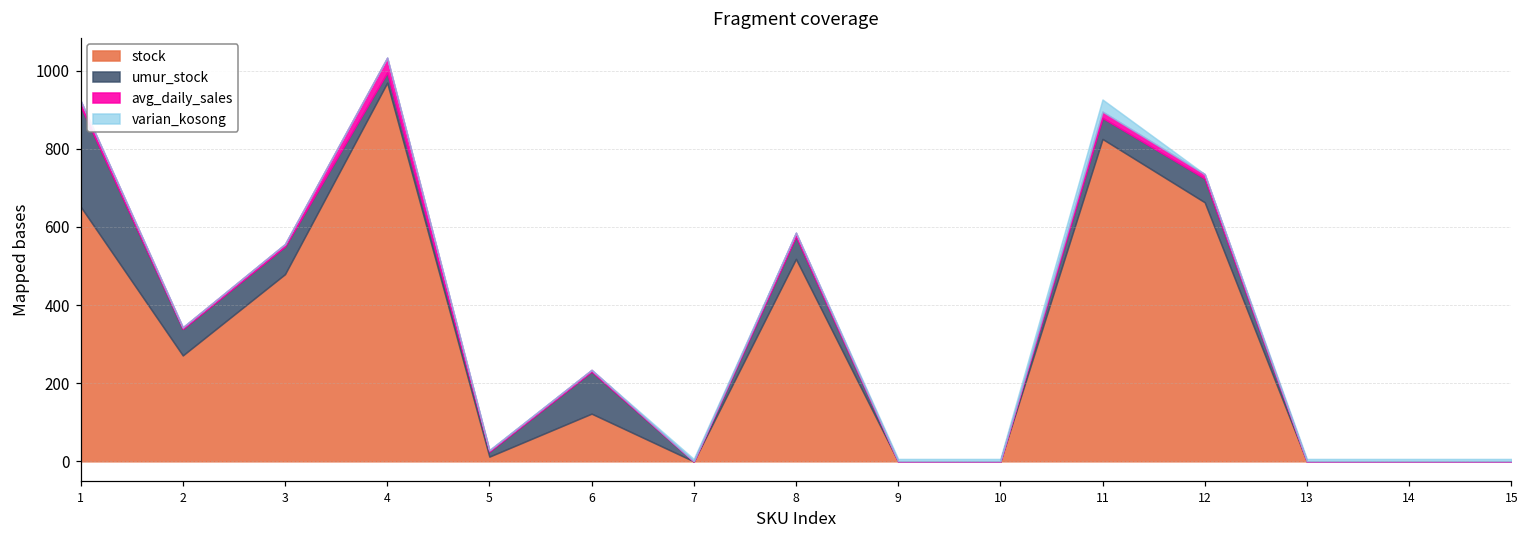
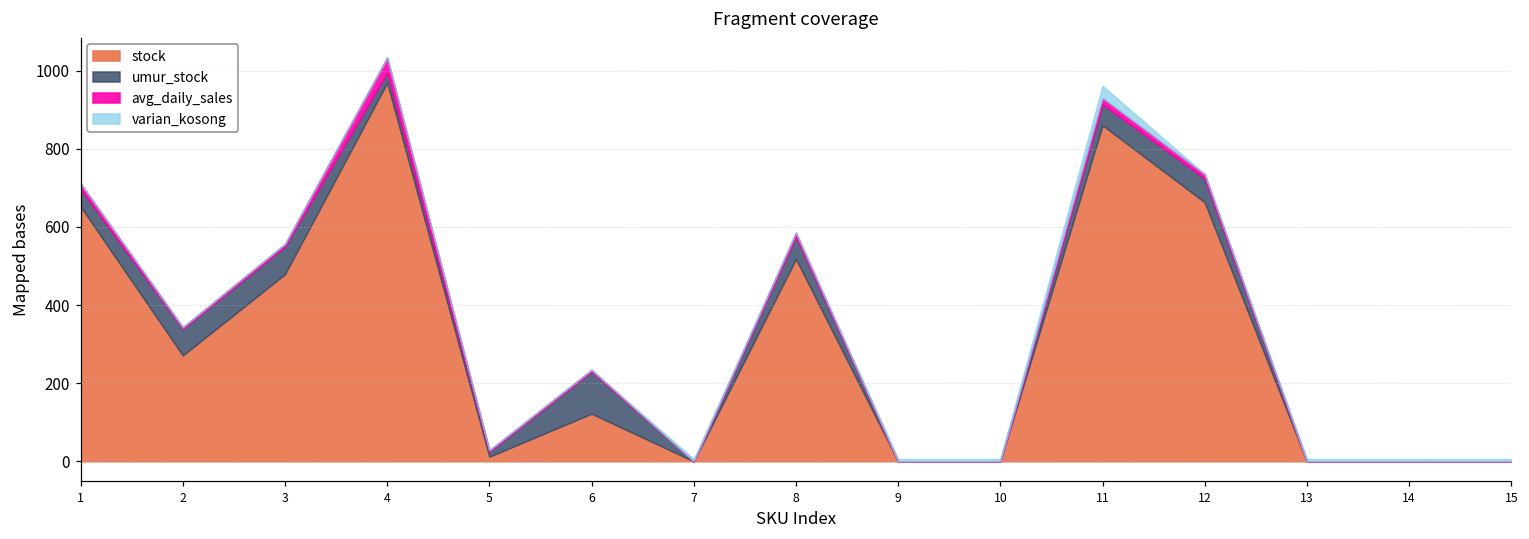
umur_stock, 1: 260 -> 50
stock, 11: 830 -> 860
